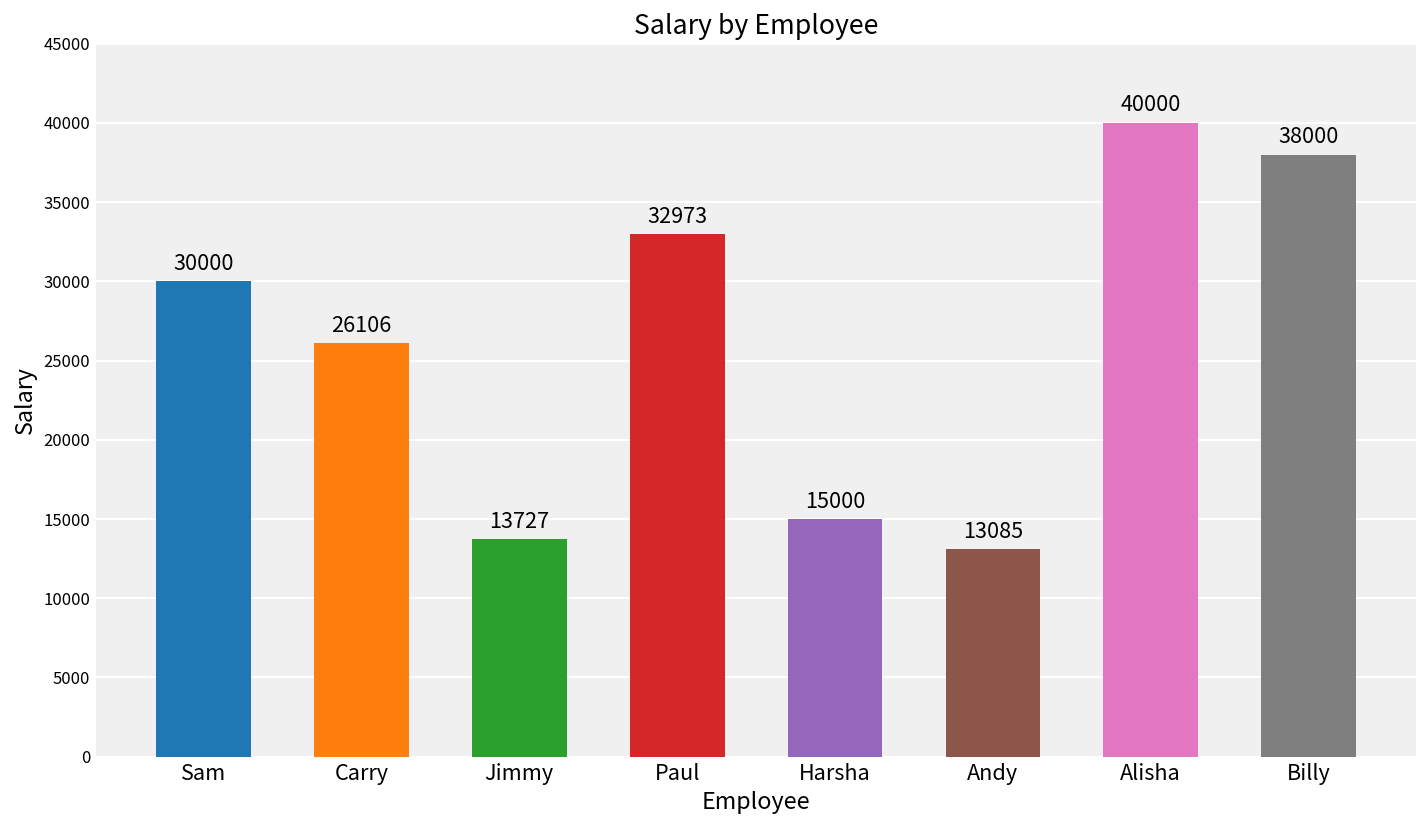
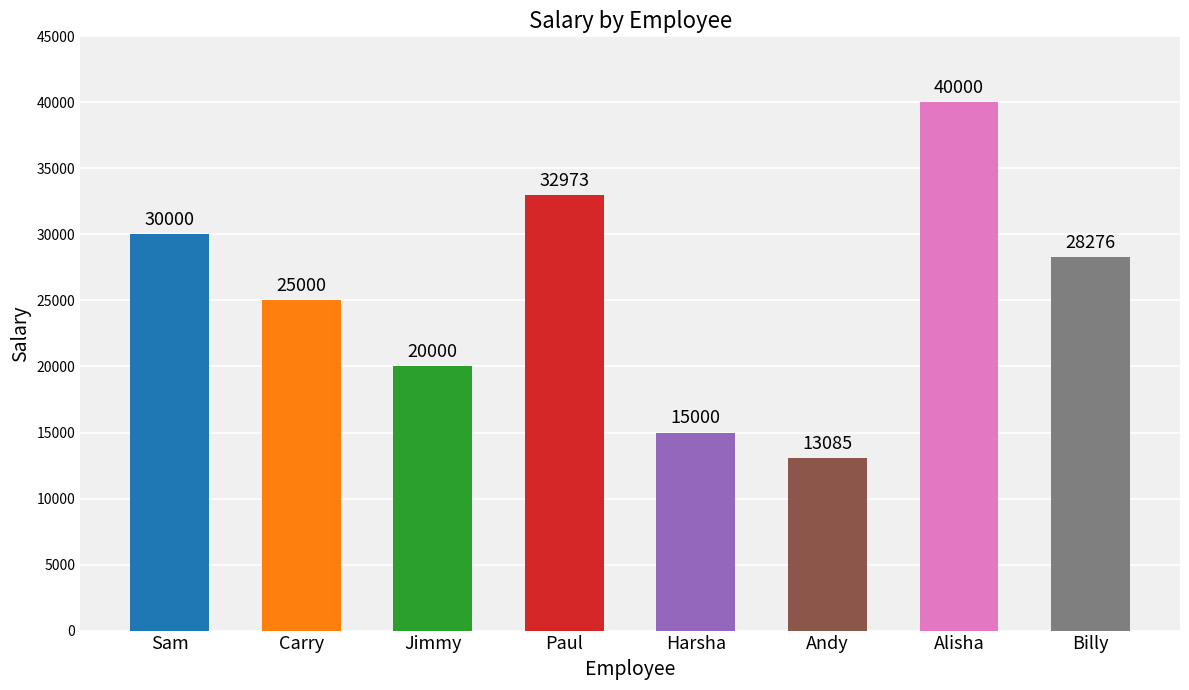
Carry: 26106 -> 25000
Jimmy: 13727 -> 20000
Billy: 38000 -> 28276
